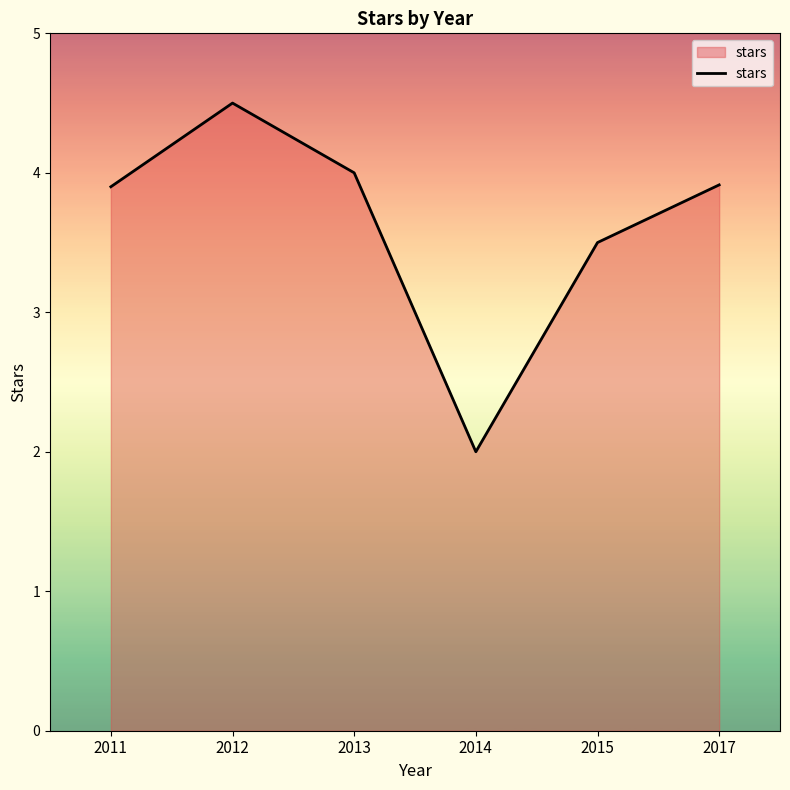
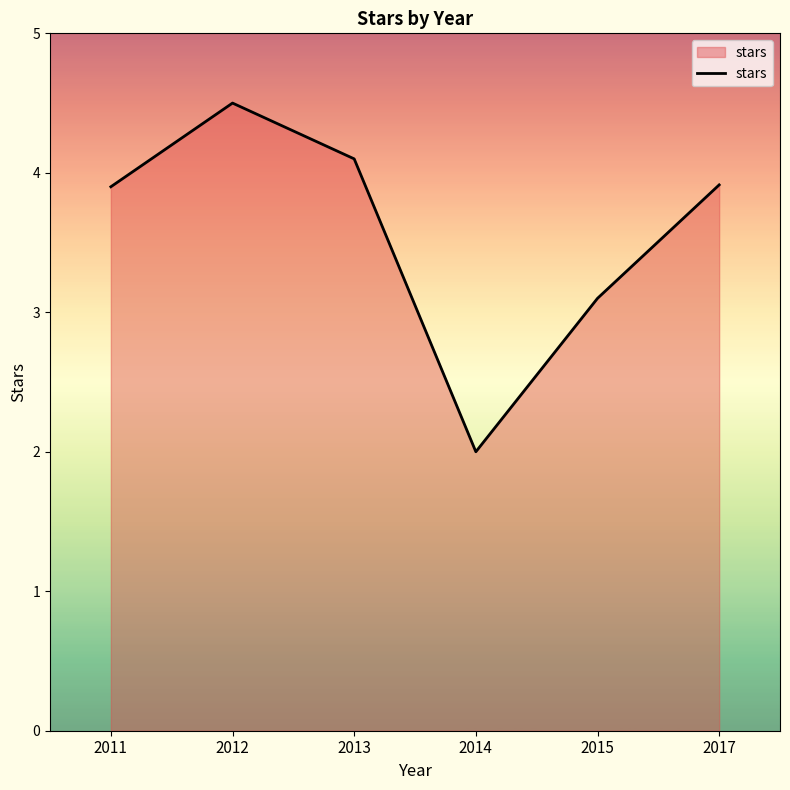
2013: 4.0 -> 4.1
2015: 3.5 -> 3.1
